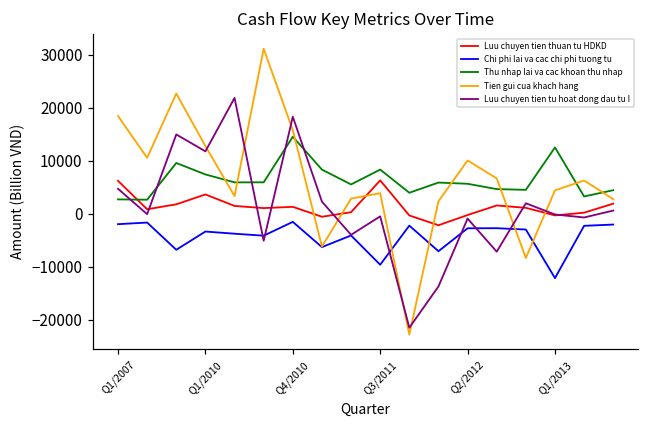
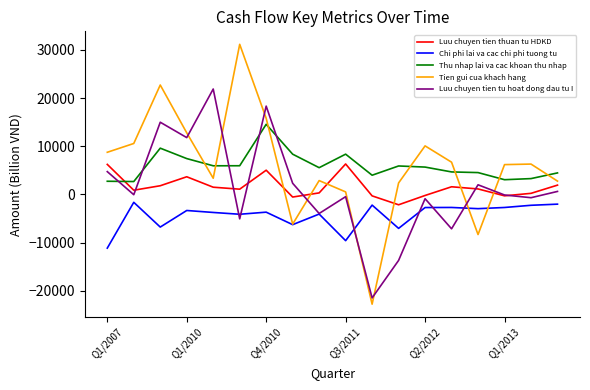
Chi phi lai va cac chi phi tuong tu, Q1/2007: -2000 -> -11000
Tien gui cua khach hang, Q1/2007: 18000 -> 9000
Luu chuyen tien thuan tu HDKD, Q4/2010: 1000 -> 5000
Chi phi lai va cac chi phi tuong tu, Q4/2010: -2000 -> -4000
Tien gui cua khach hang, Q3/2011: 4000 -> 1000
Chi phi lai va cac chi phi tuong tu, Q1/2013: -12000 -> -3000
Thu nhap lai va cac khoan thu nhap, Q1/2013: 13000 -> 3000
Tien gui cua khach hang, Q1/2013: 4000 -> 6000
